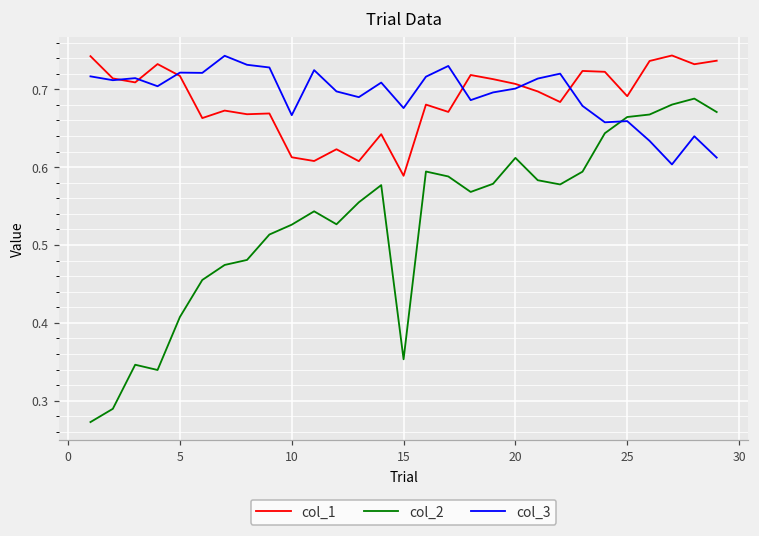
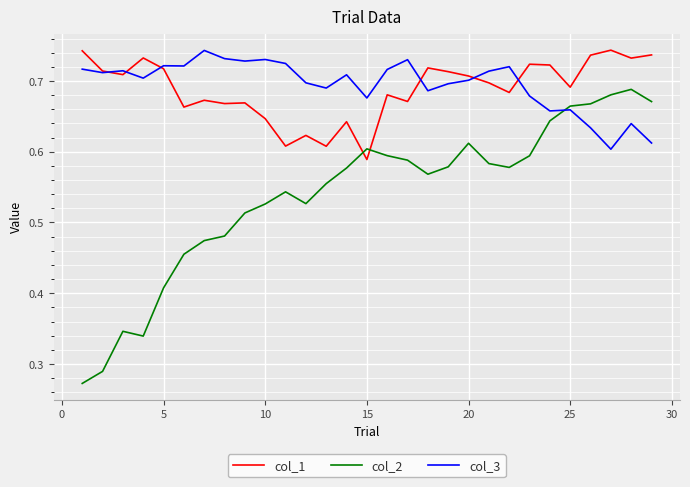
col_1, 10: 0.61 -> 0.65
col_3, 10: 0.67 -> 0.73
col_2, 15: 0.35 -> 0.60
